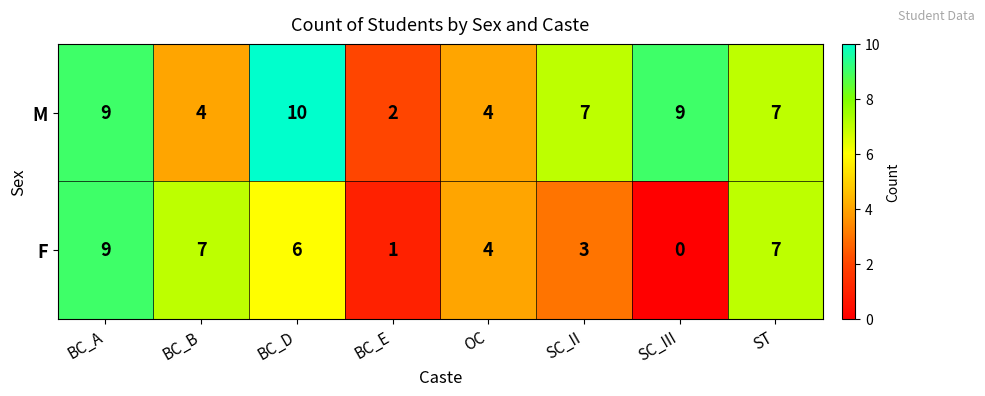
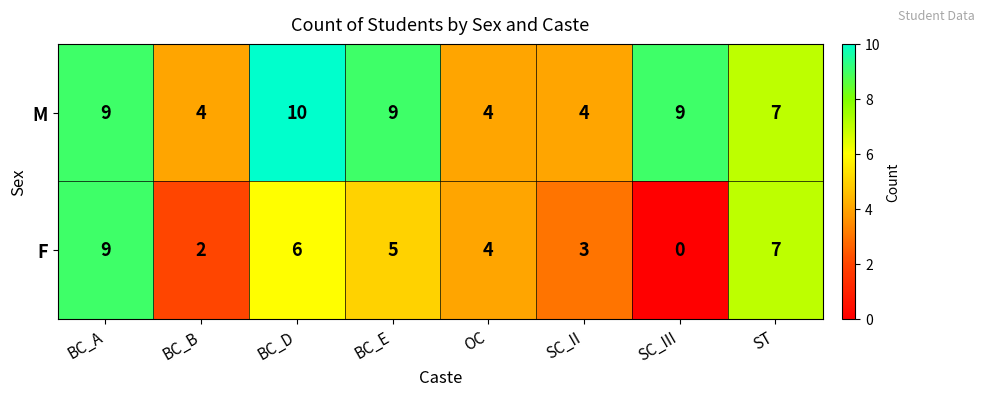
M, BC_E: 2 -> 9
M, SC_II: 7 -> 4
F, BC_B: 7 -> 2
F, BC_E: 1 -> 5
